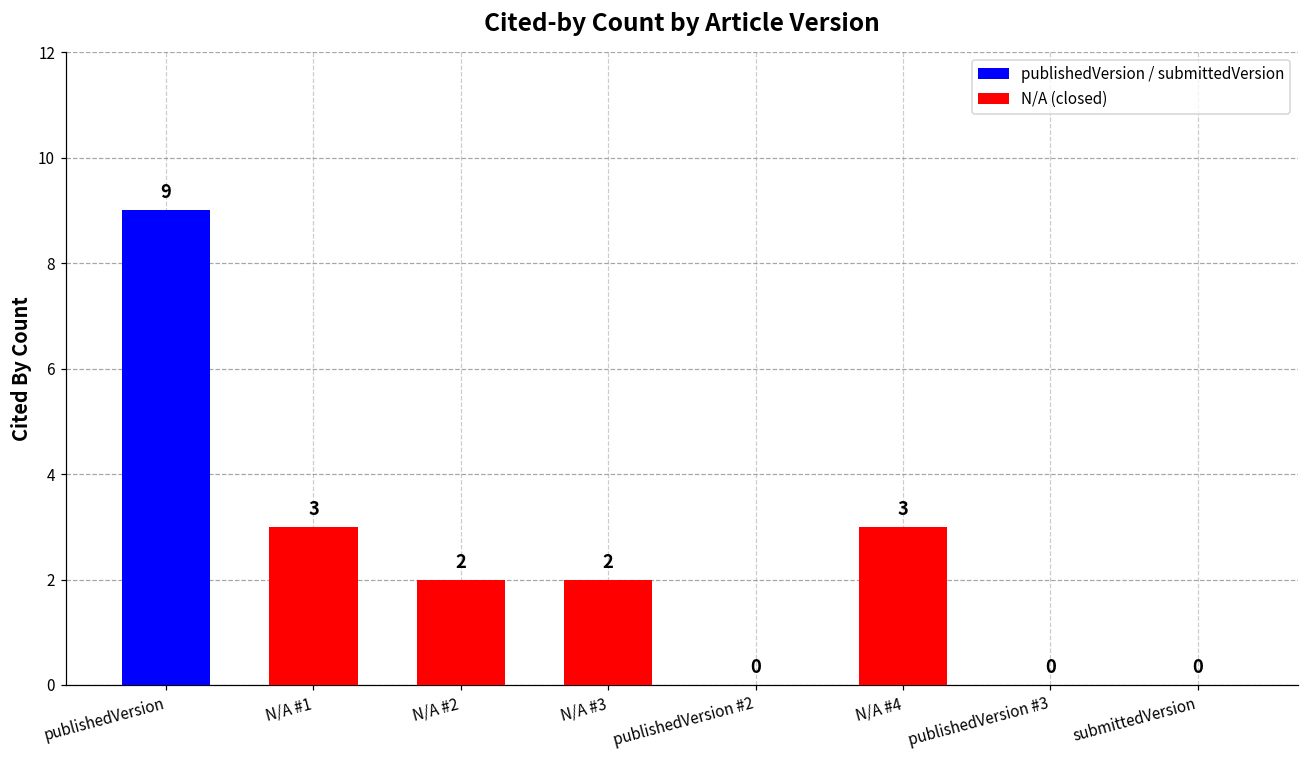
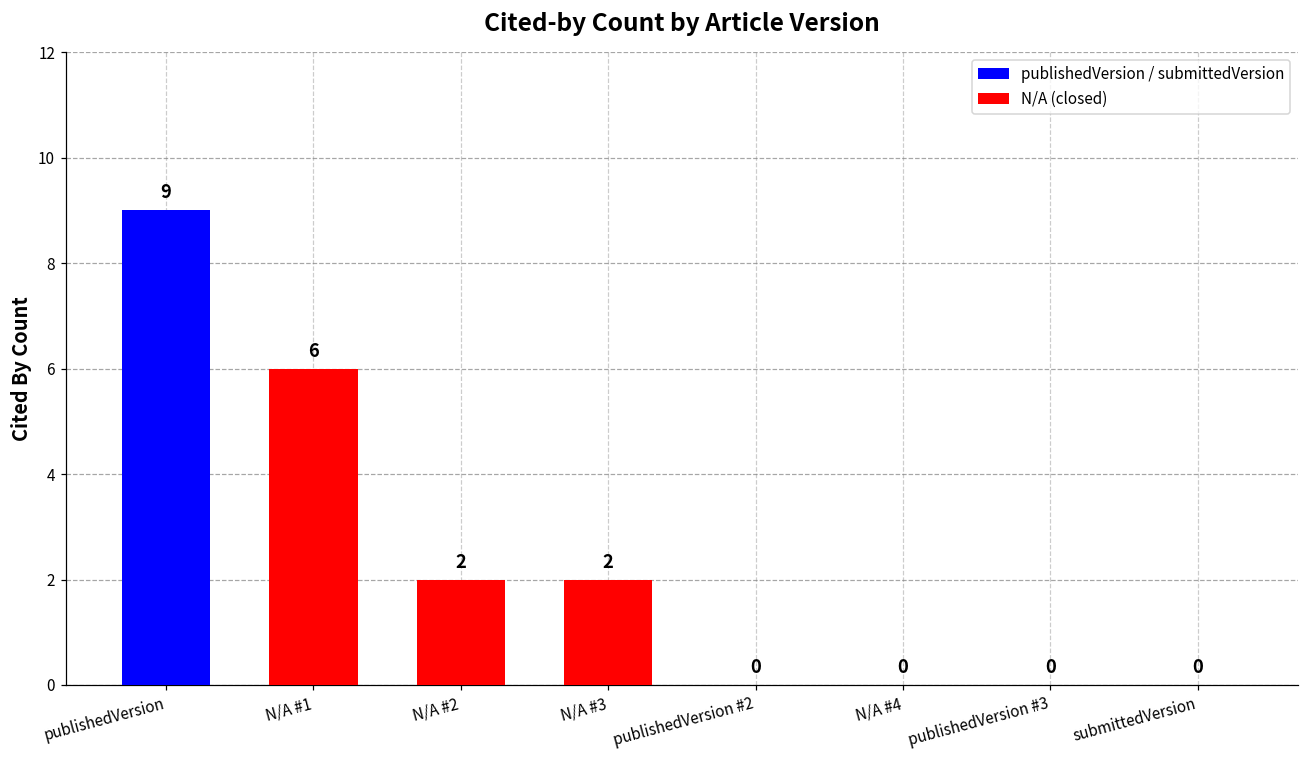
N/A #1: 3 -> 6
N/A #4: 3 -> 0
